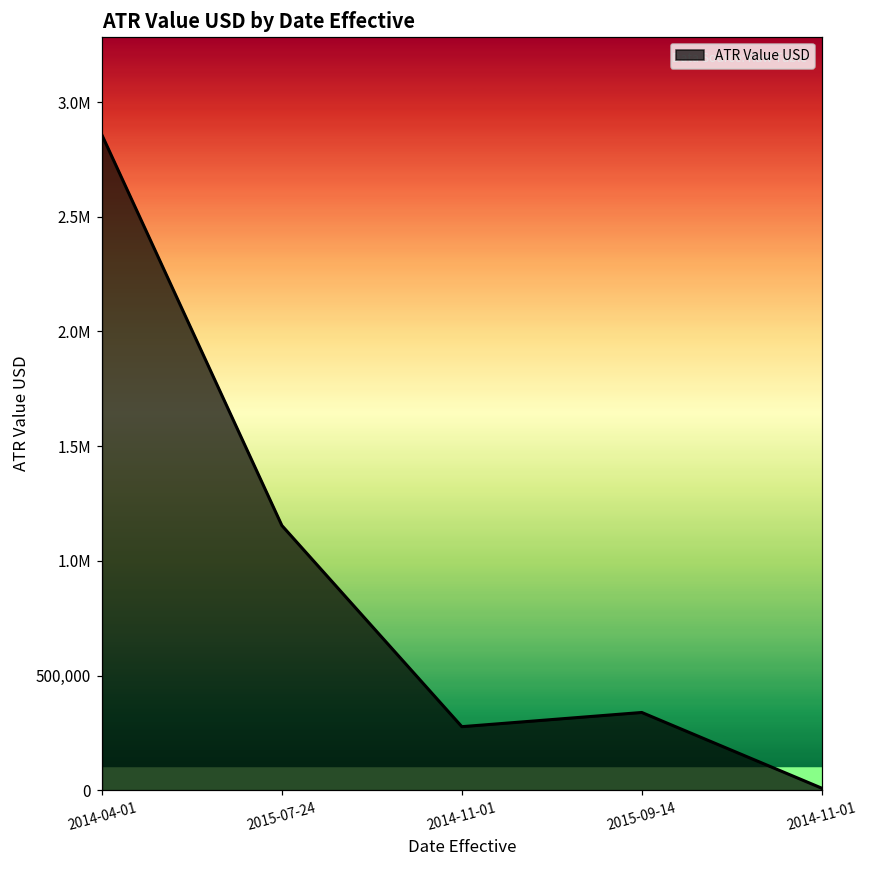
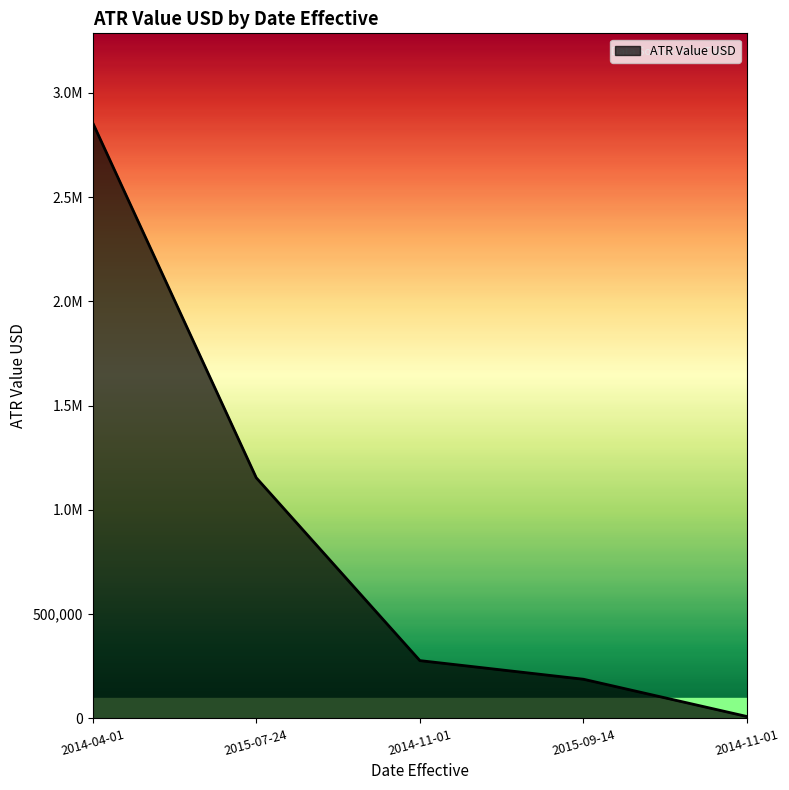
2015-09-14: 340,000 -> 190,000
